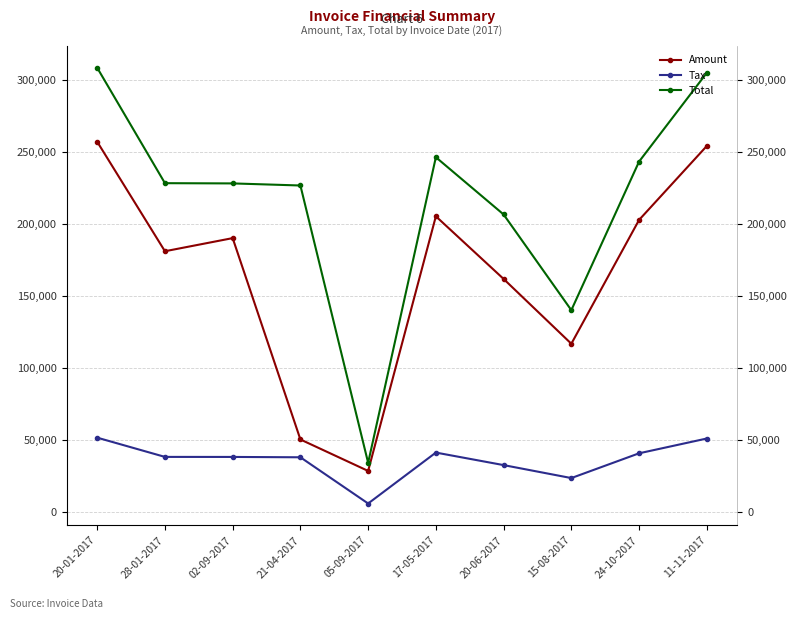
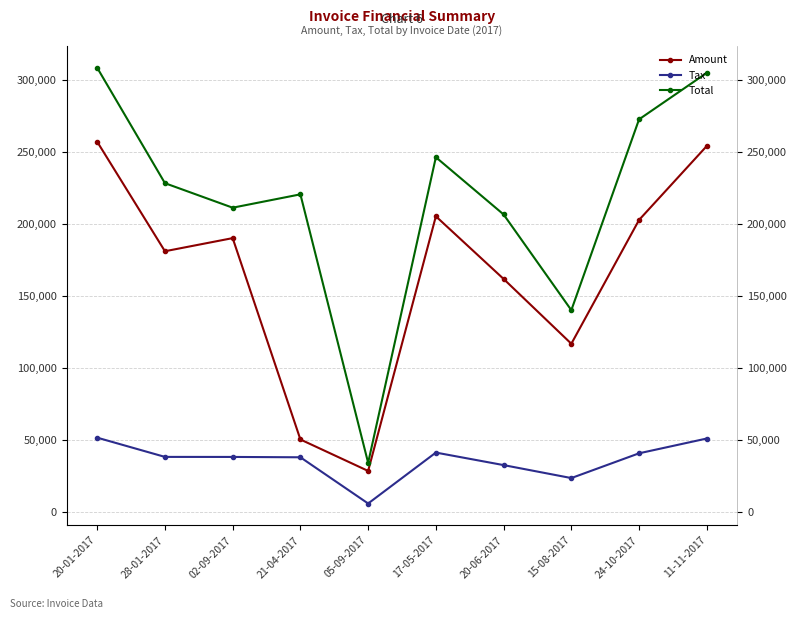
Total, 02-09-2017: 228,000 -> 211,000
Total, 21-04-2017: 227,000 -> 221,000
Total, 24-10-2017: 244,000 -> 273,000
